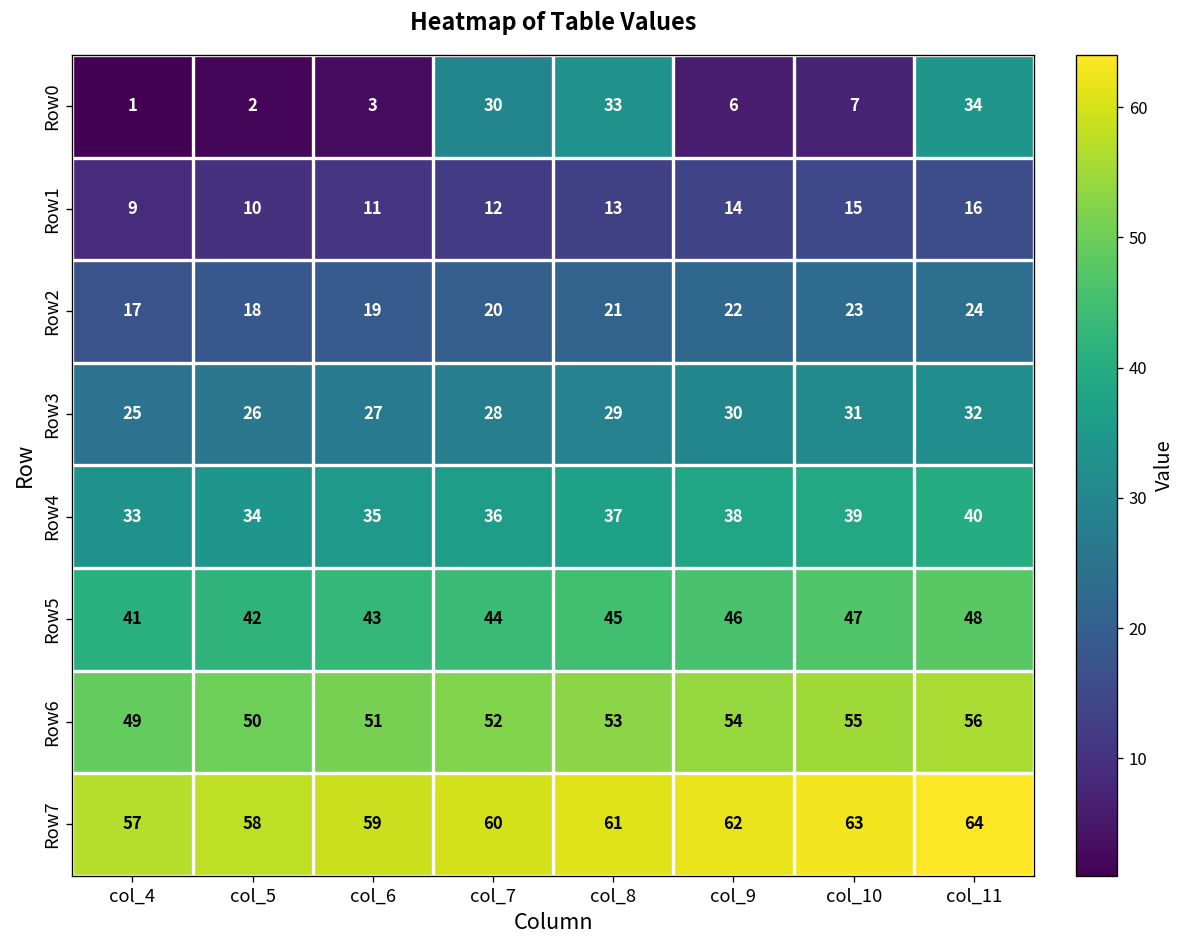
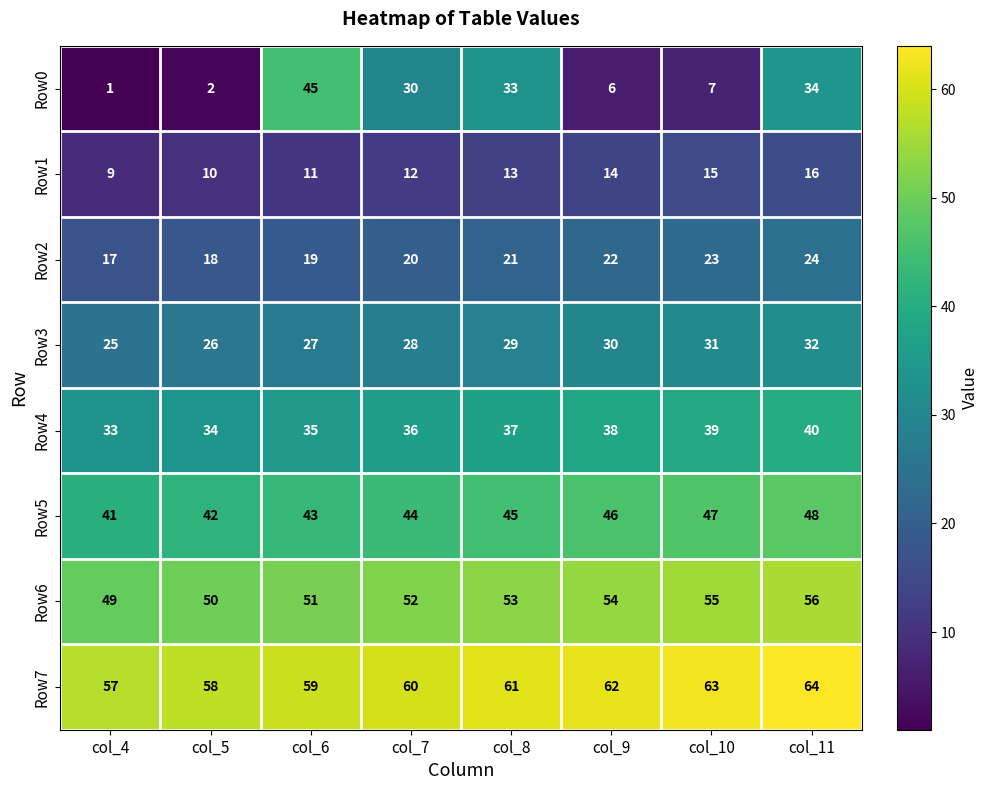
Row0, col_6: 3 -> 45
